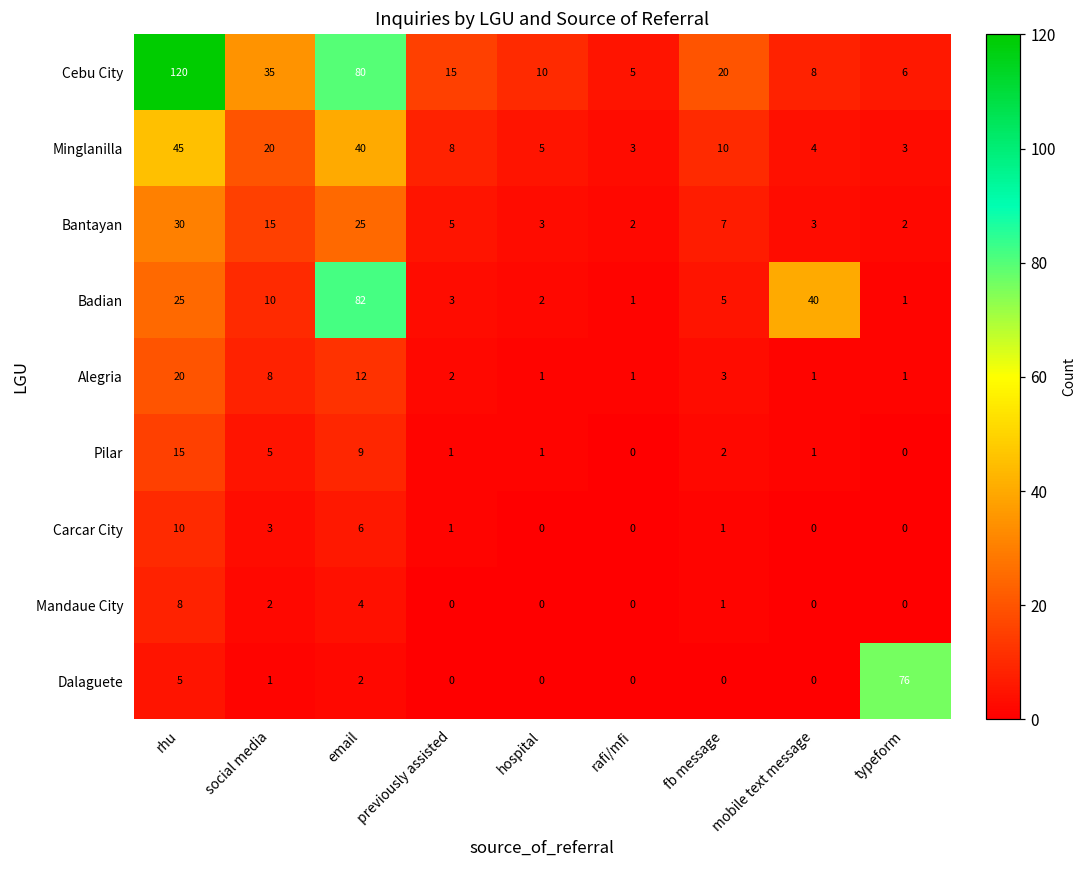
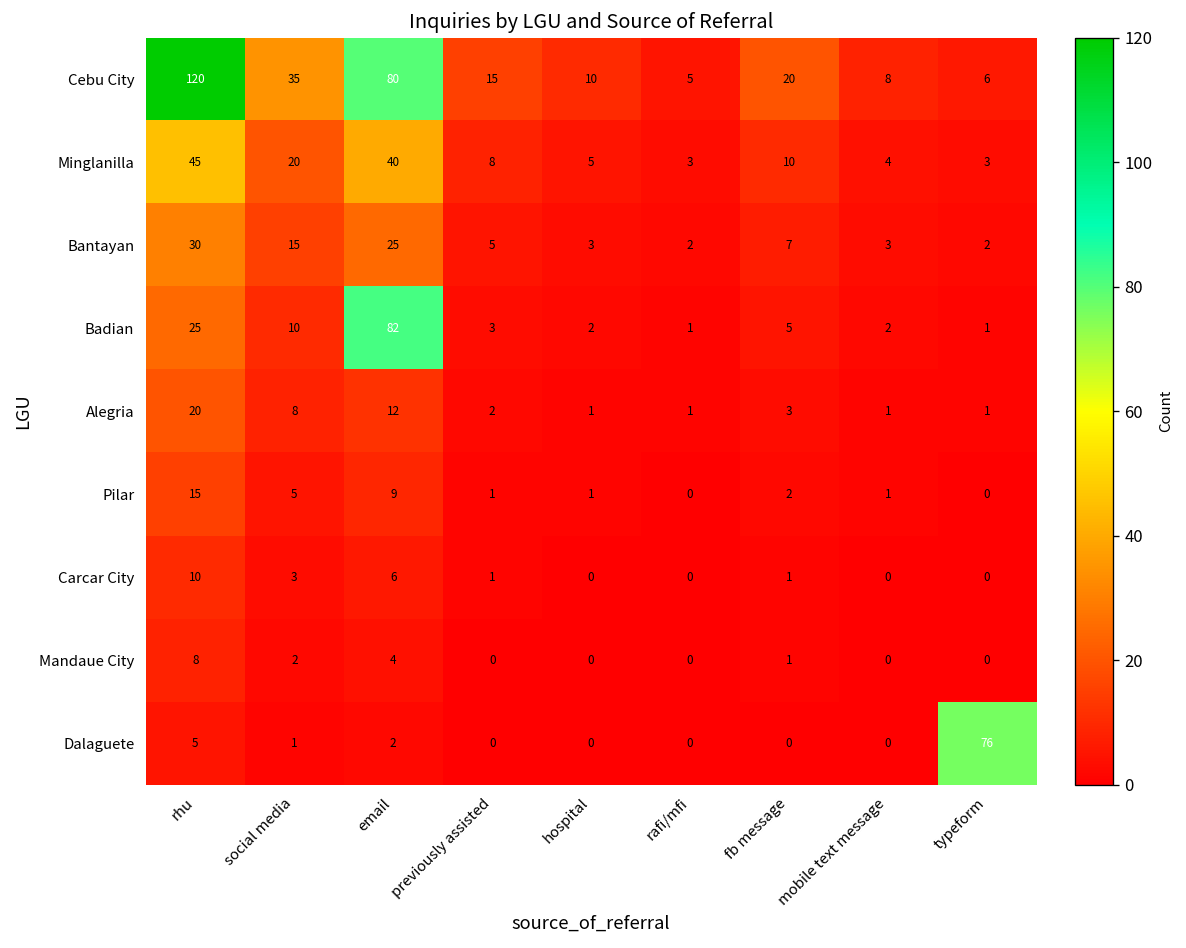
Badian, mobile text message: 40 -> 2
